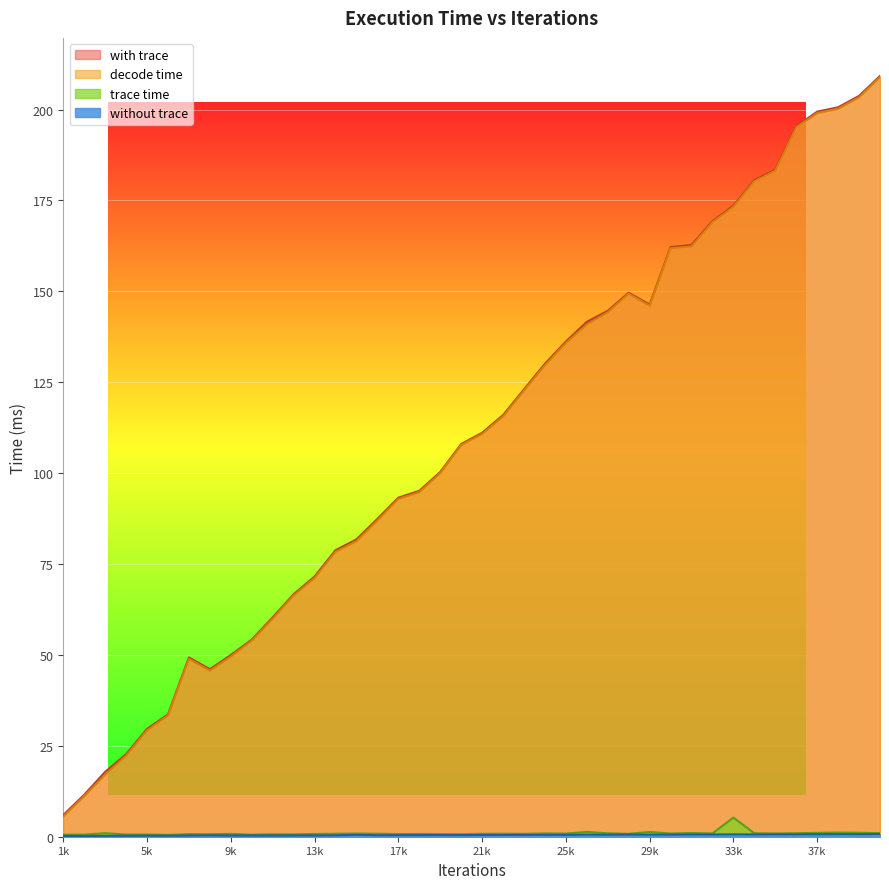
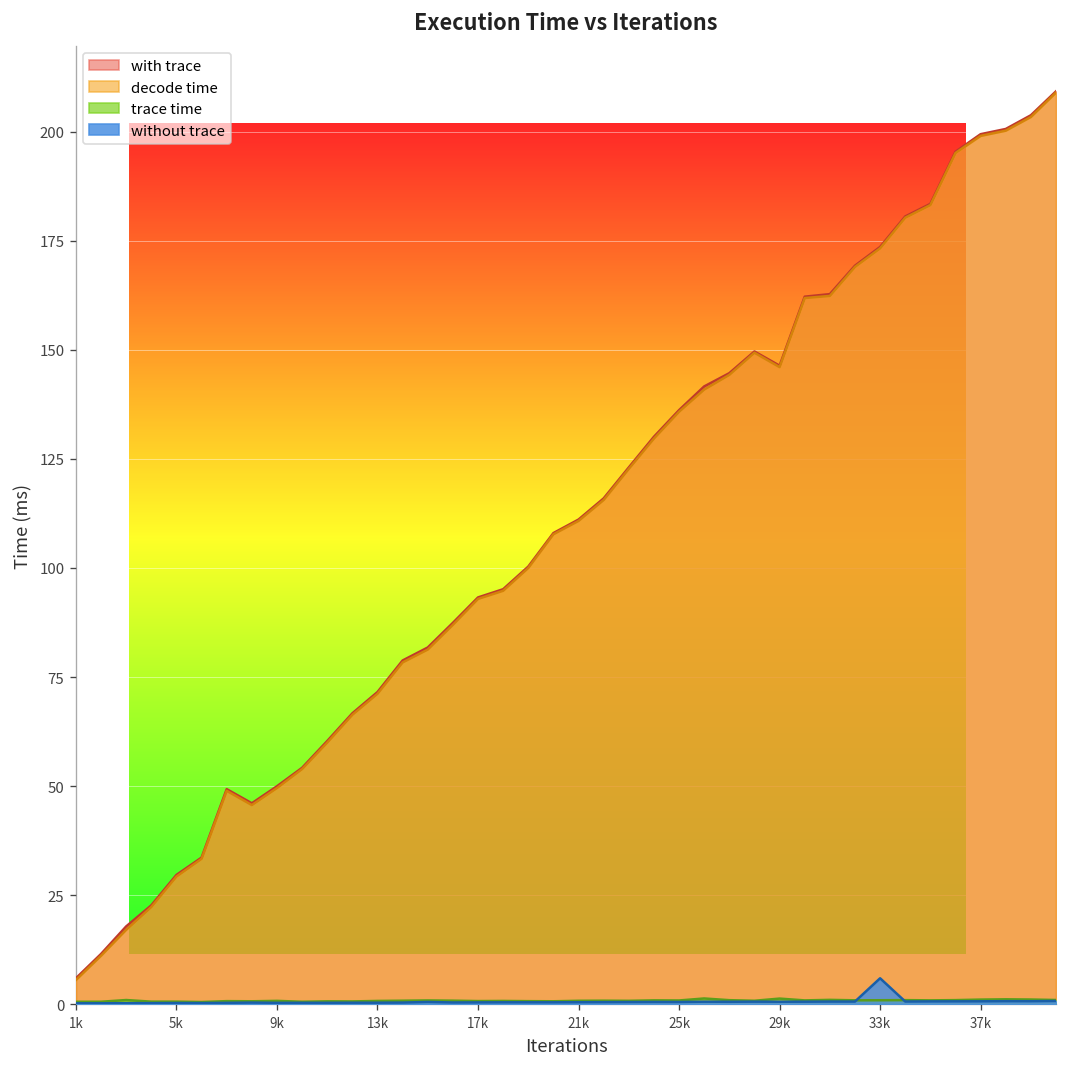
trace time, 33k: 5 -> 1
without trace, 33k: 1 -> 6
